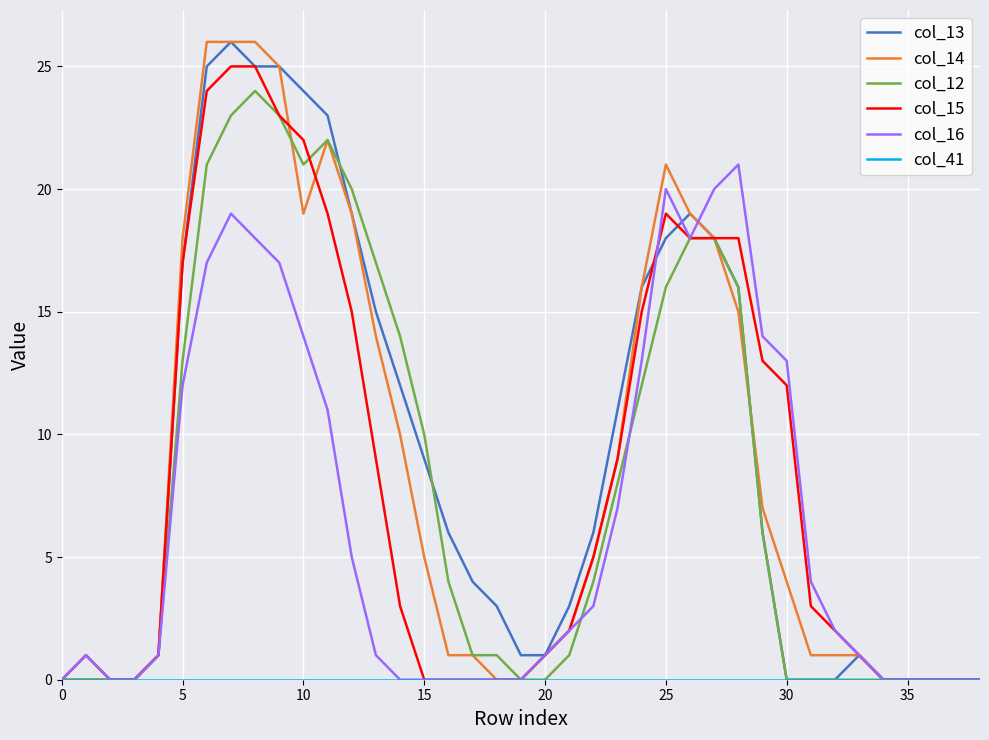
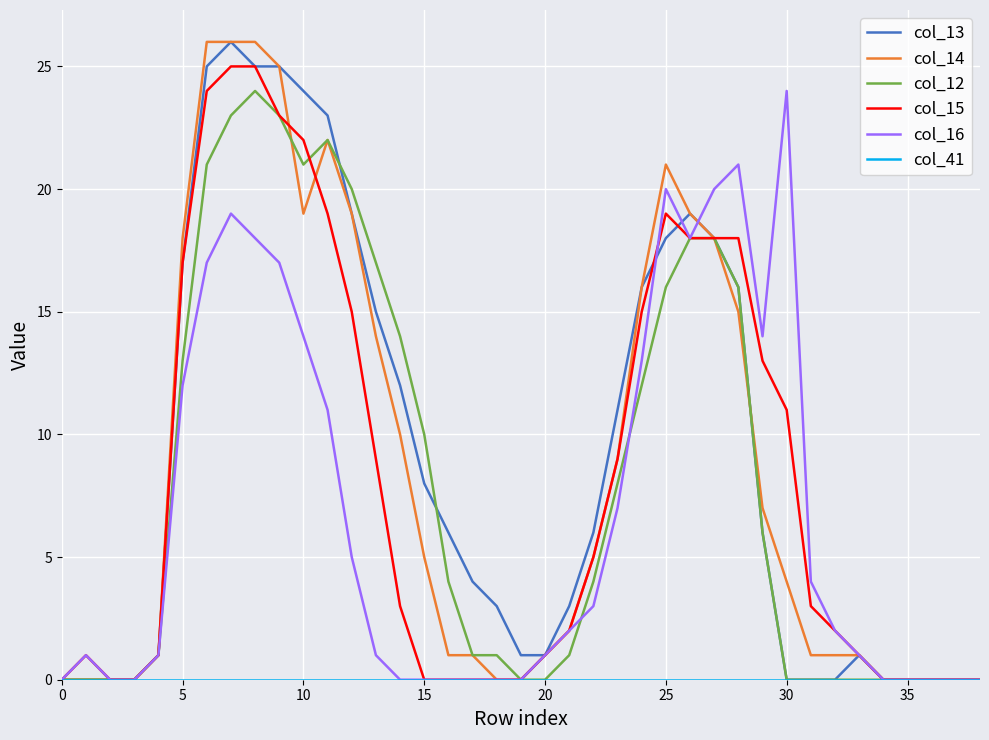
col_13, 15: 9 -> 8
col_15, 30: 12 -> 11
col_16, 30: 13 -> 24
